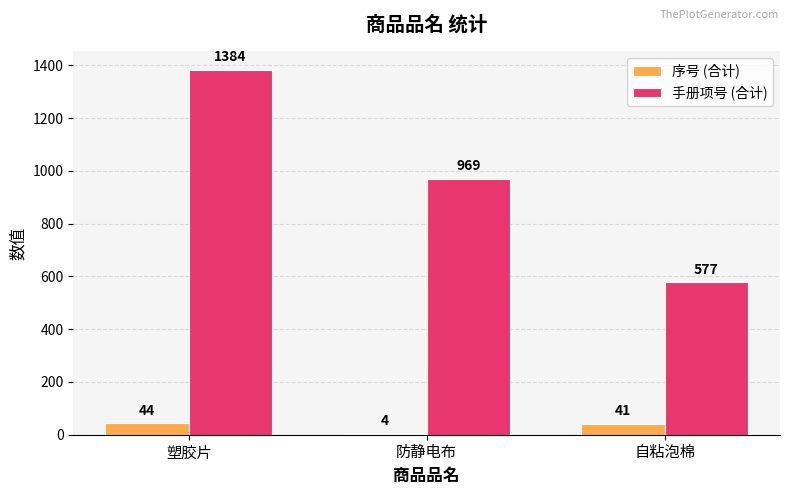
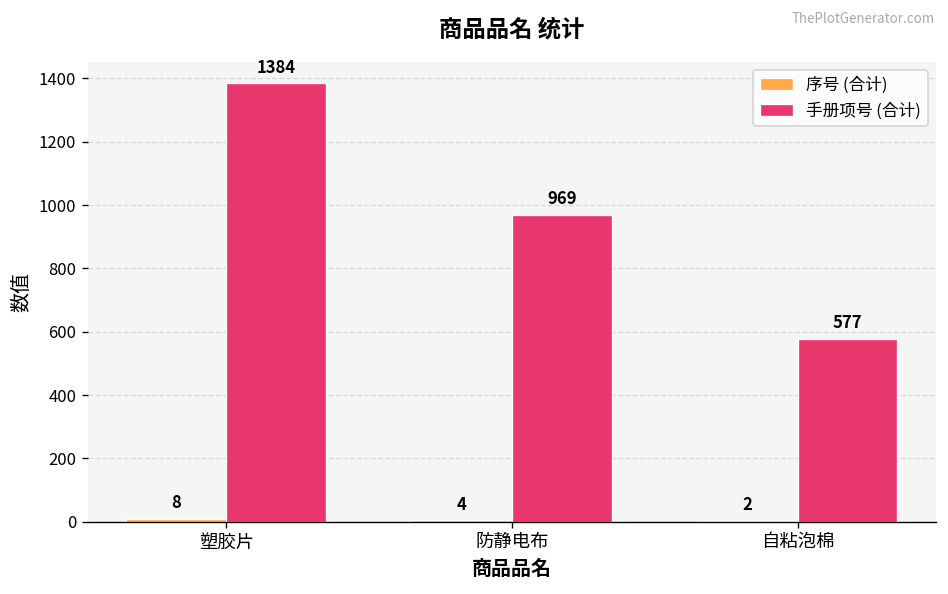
序号 (合计), 塑胶片: 44 -> 8
序号 (合计), 自粘泡棉: 41 -> 2
